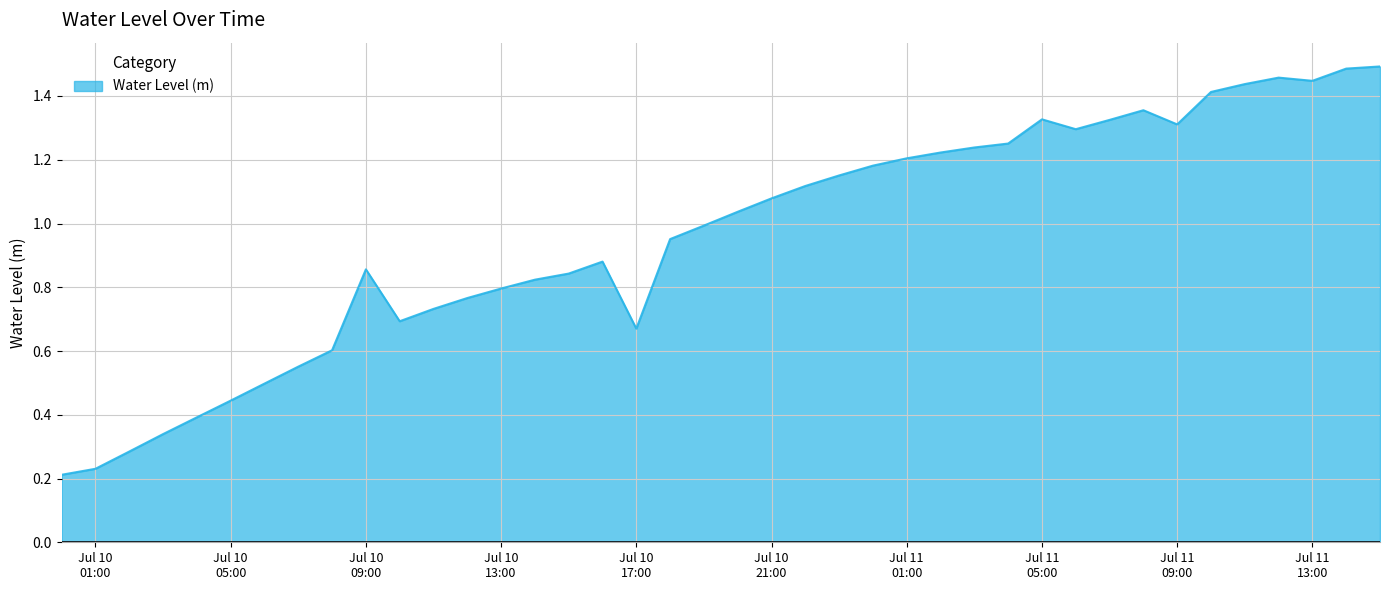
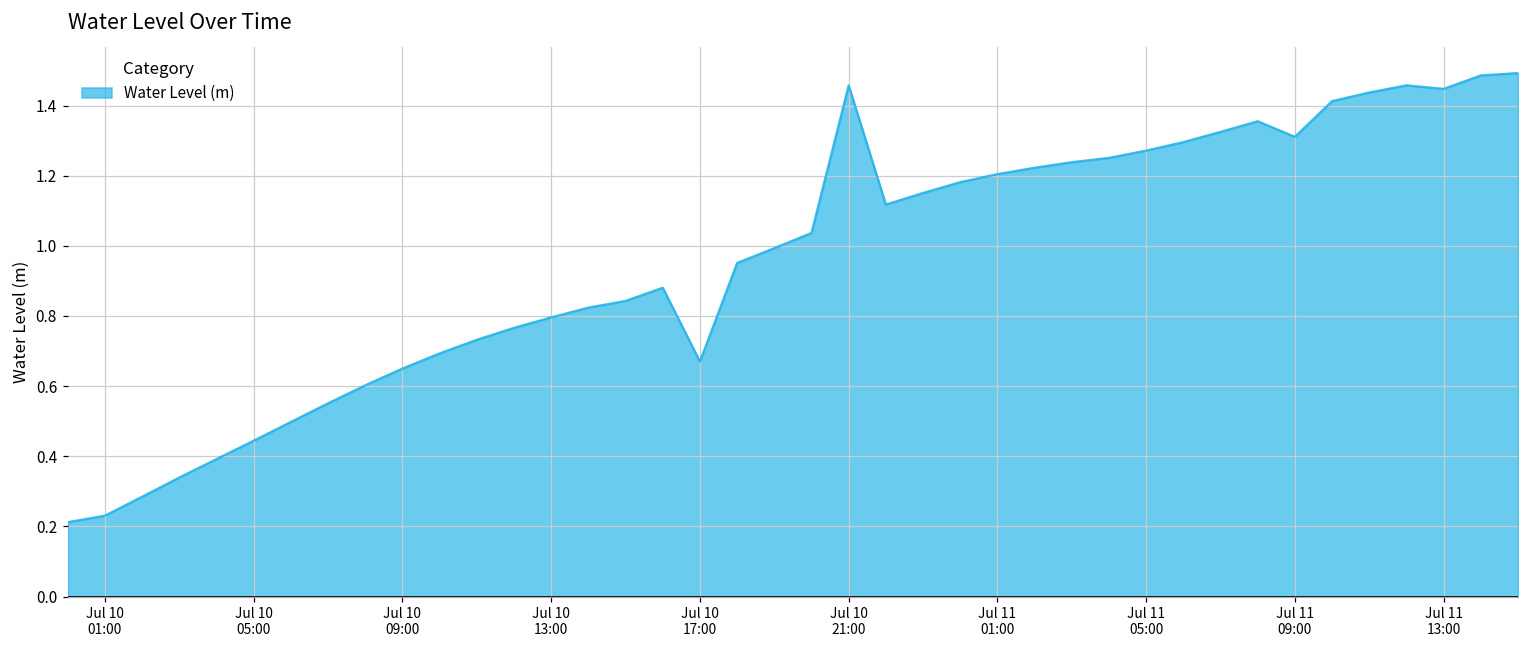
Jul 10 09:00: 0.86 -> 0.65
Jul 10 21:00: 1.08 -> 1.46
Jul 11 05:00: 1.33 -> 1.27
